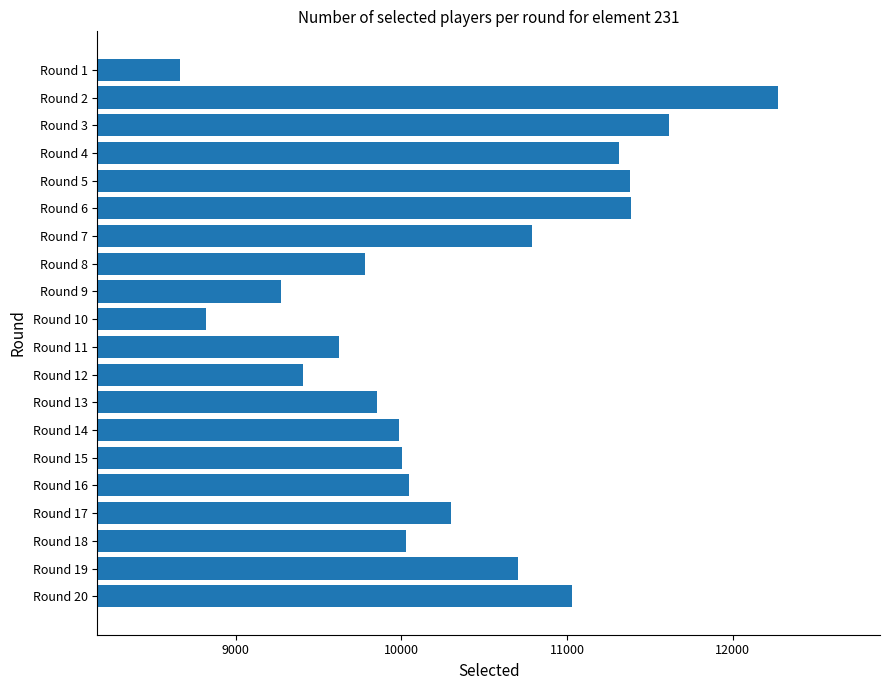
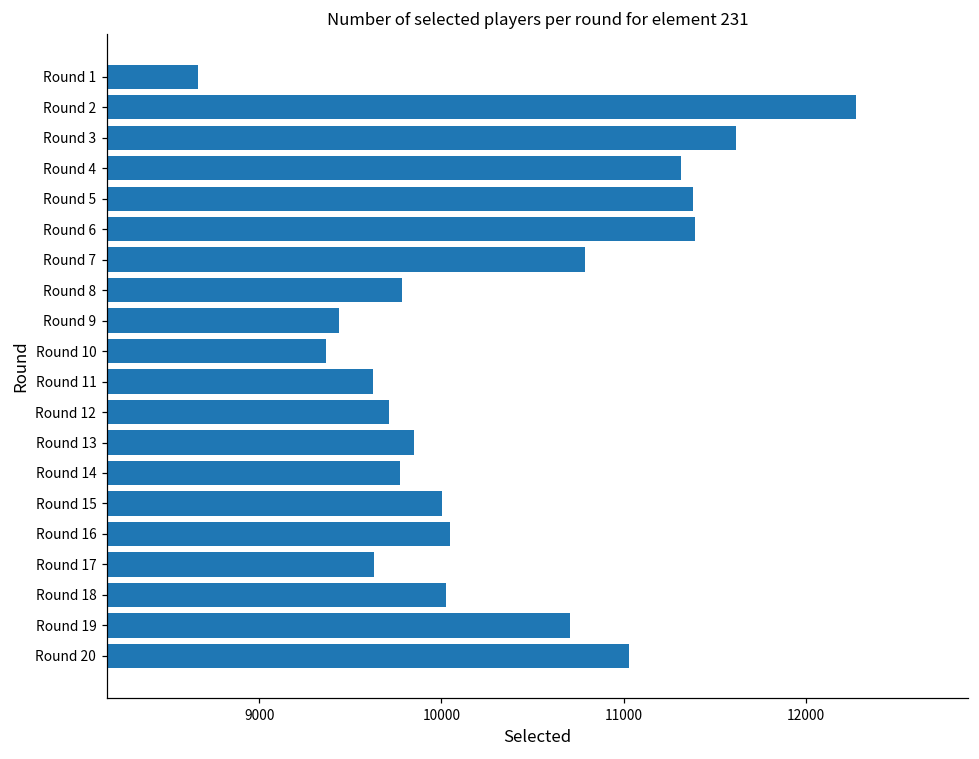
Round 9: 9270 -> 9440
Round 10: 8820 -> 9370
Round 12: 9410 -> 9710
Round 14: 9990 -> 9770
Round 17: 10300 -> 9630
